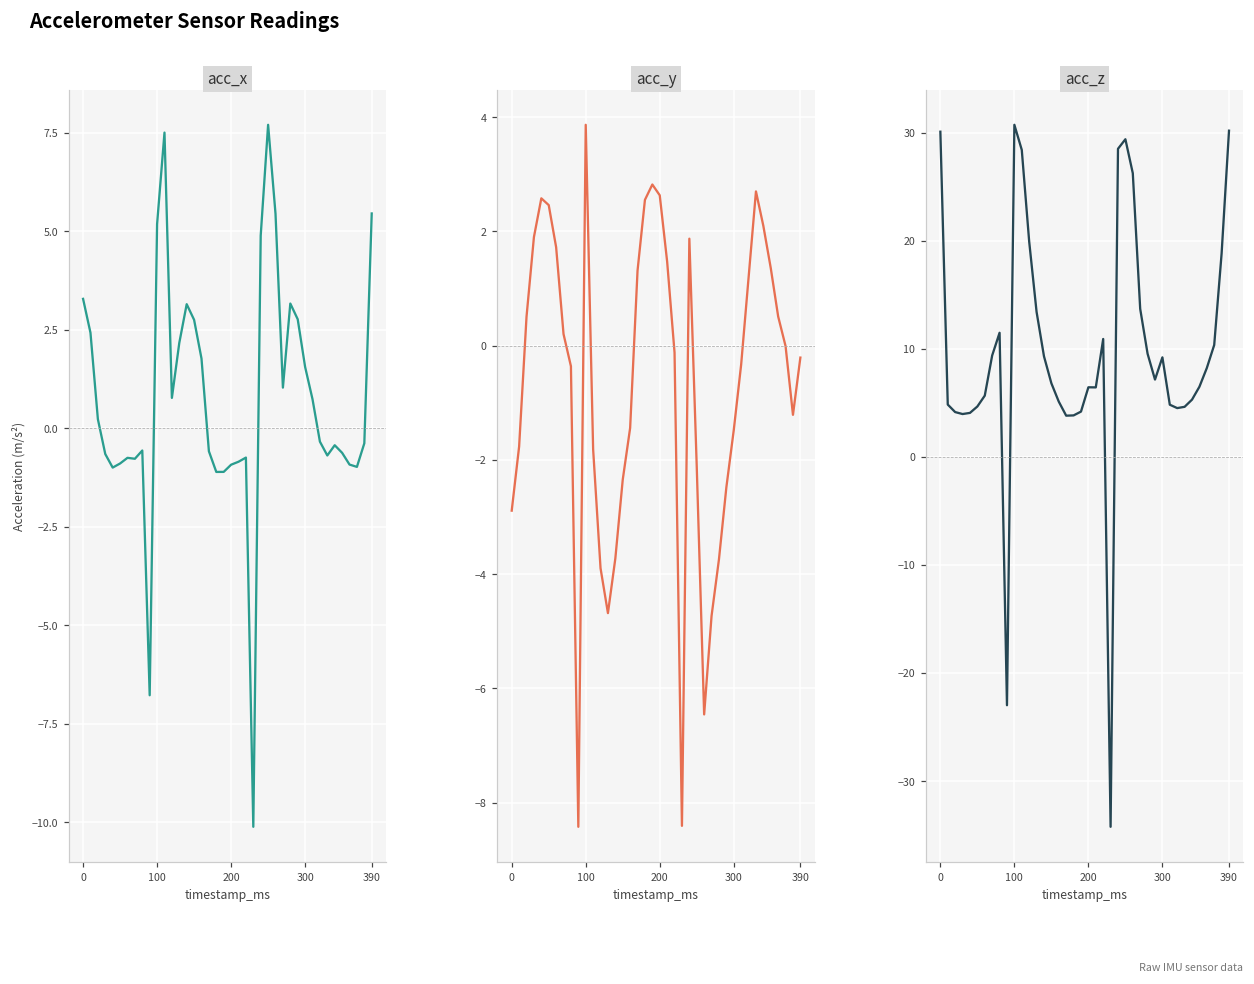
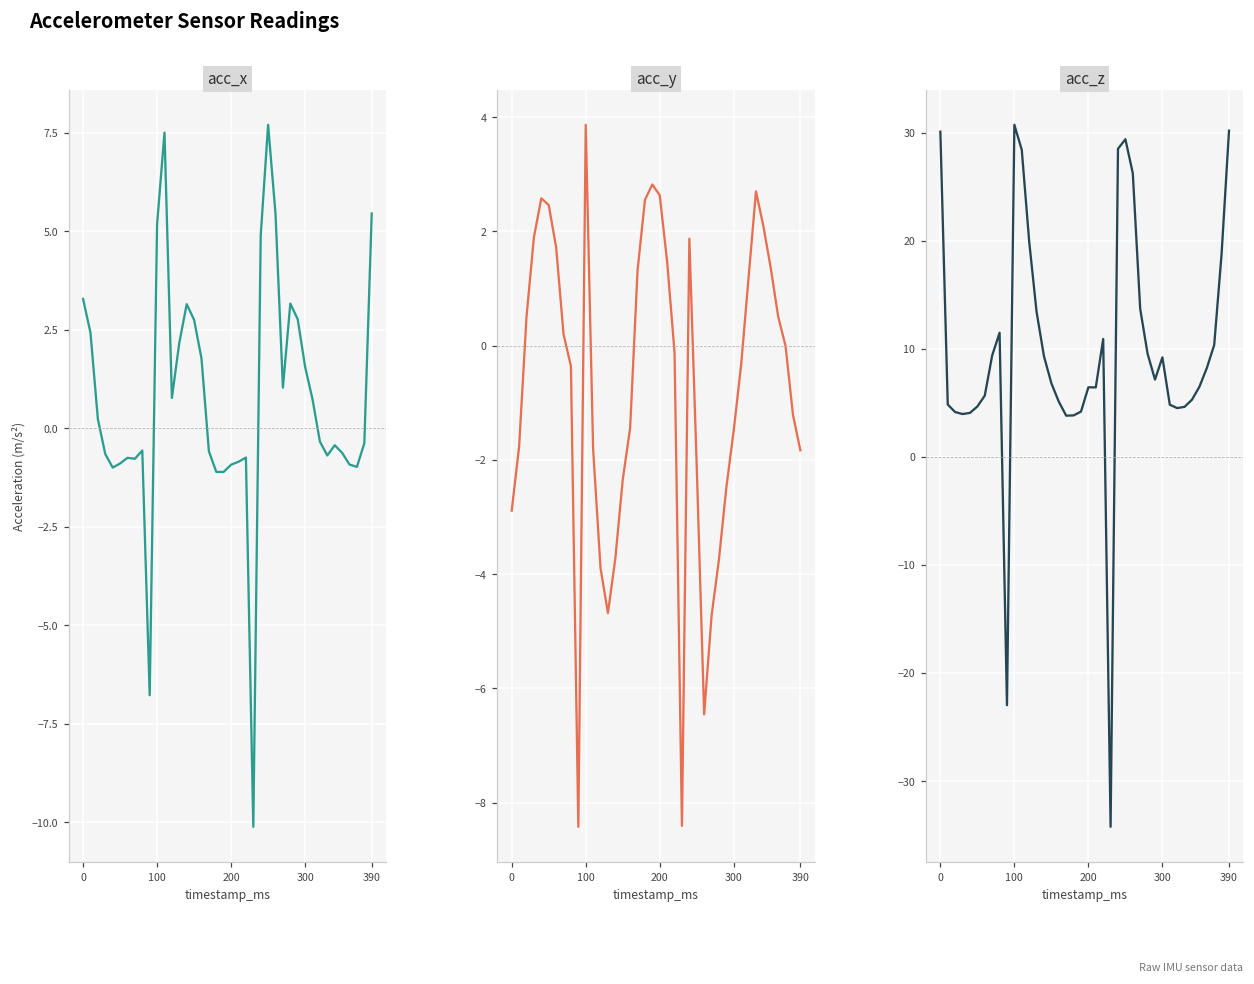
acc_y, 390: -0.2 -> -1.8
